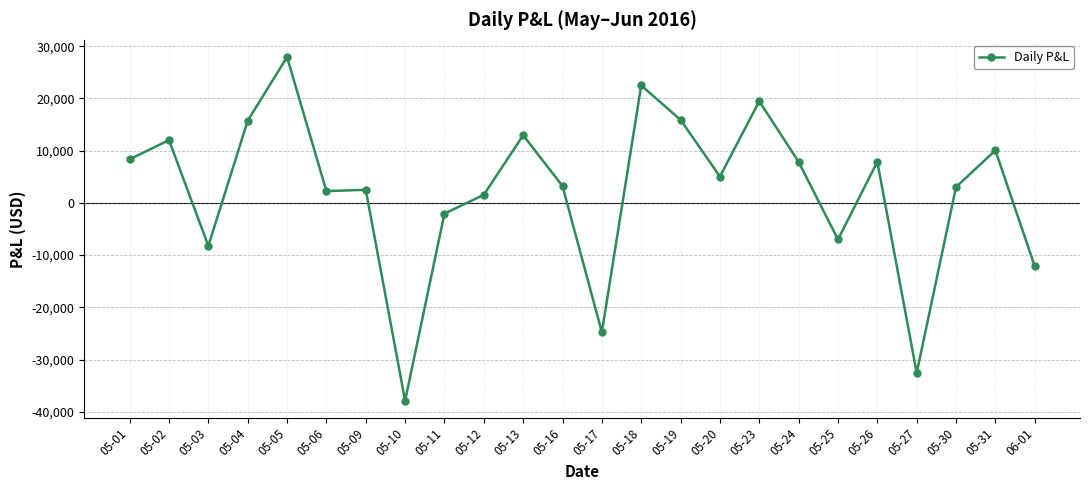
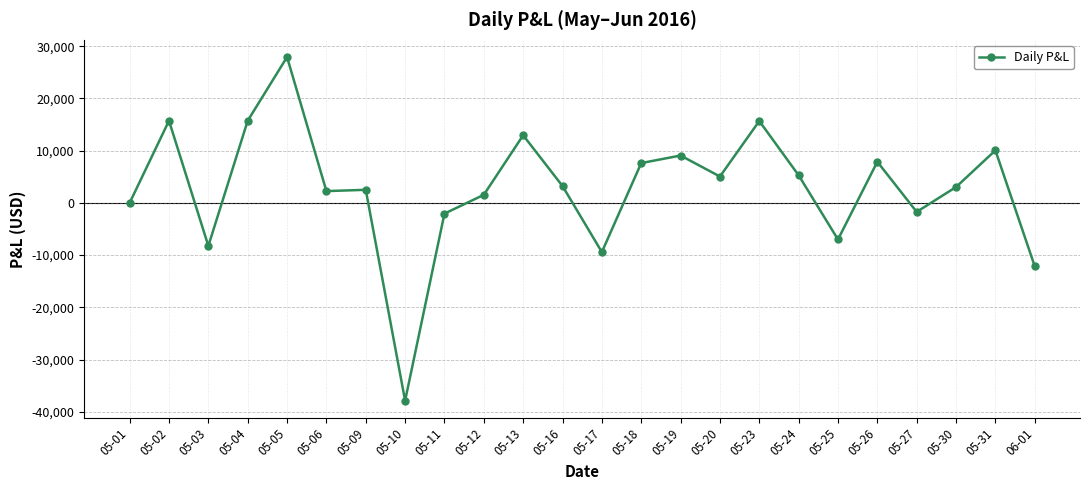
05-01: 8,000 -> 0
05-02: 12,000 -> 16,000
05-17: -25,000 -> -9,000
05-18: 22,000 -> 8,000
05-19: 16,000 -> 9,000
05-23: 19,000 -> 16,000
05-24: 8,000 -> 5,000
05-27: -33,000 -> -2,000
